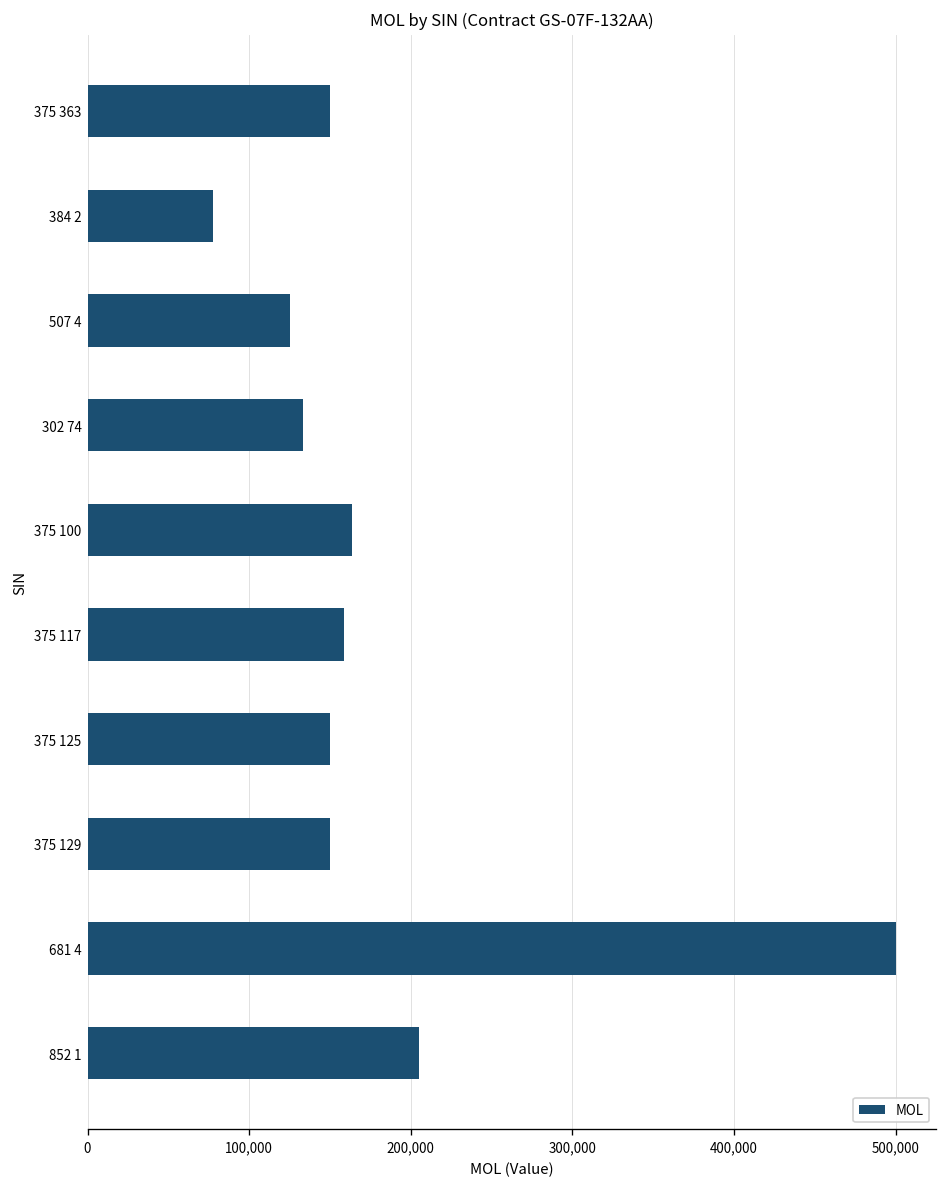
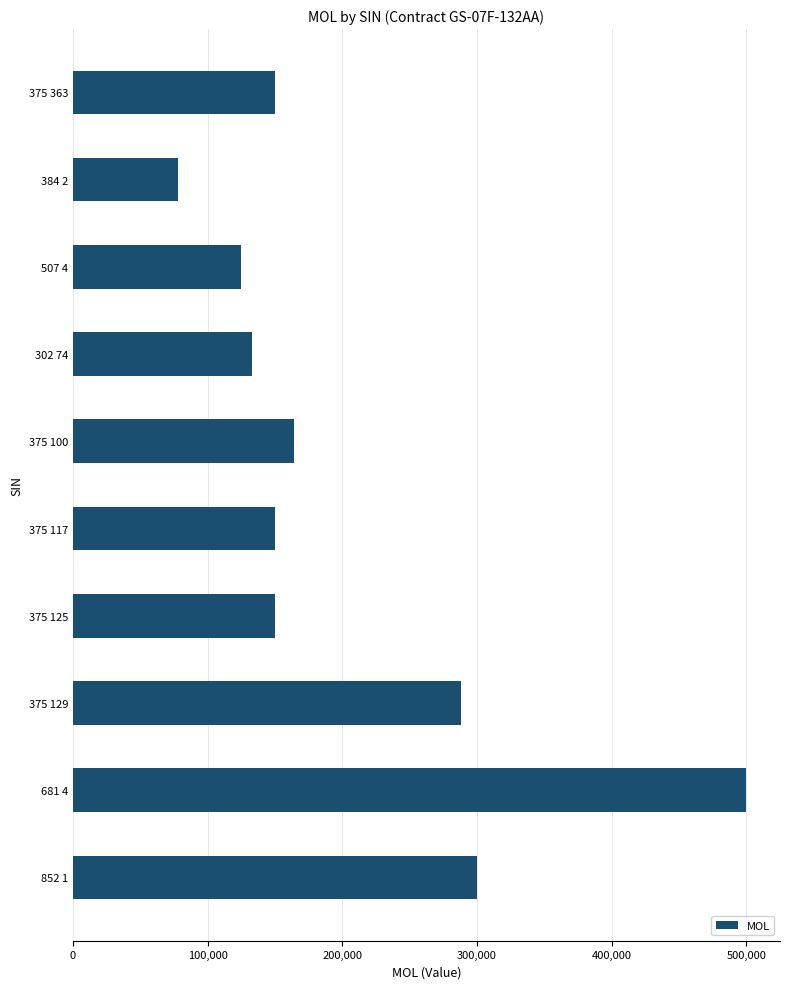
375 117: 159,000 -> 150,000
375 129: 150,000 -> 288,000
852 1: 205,000 -> 300,000
